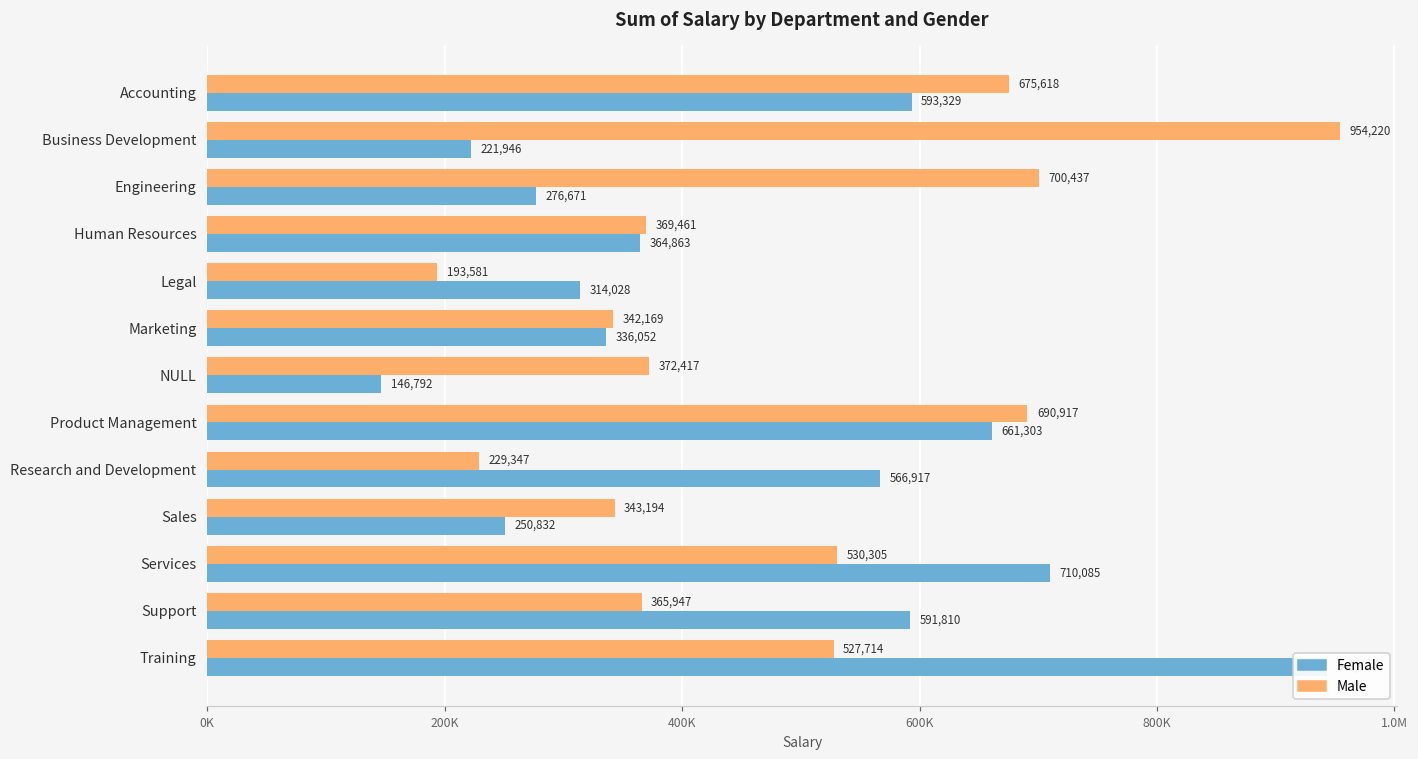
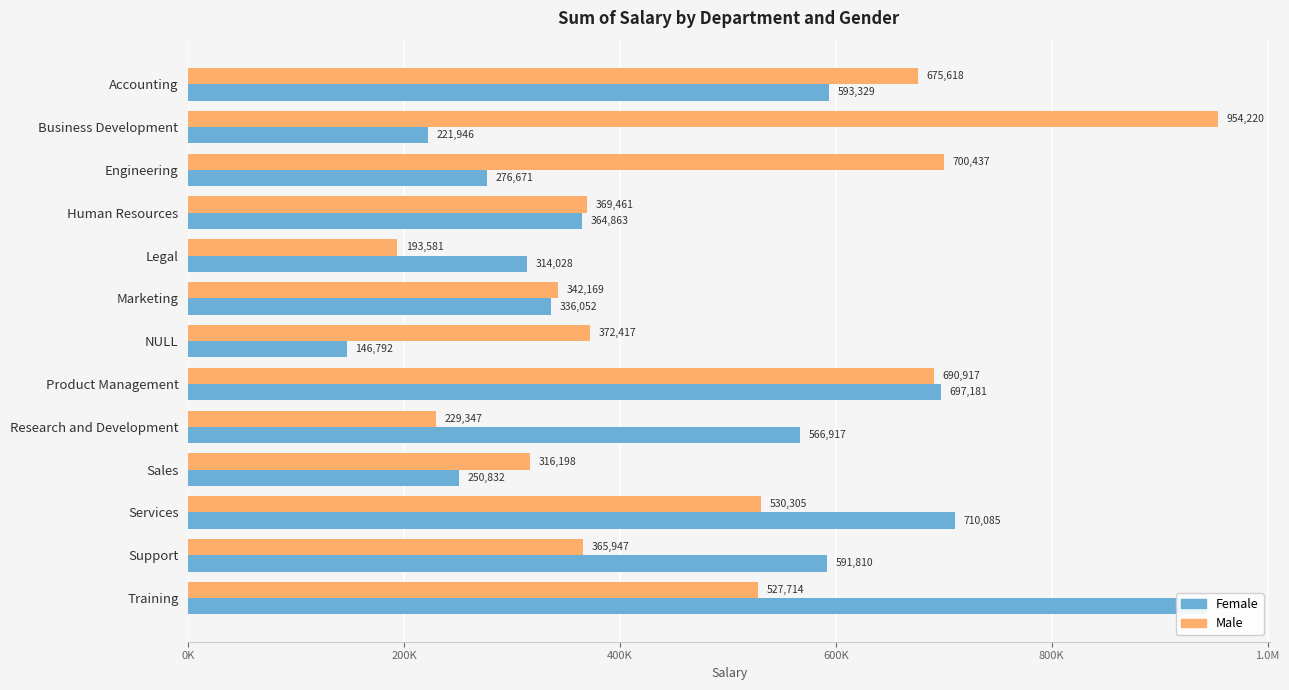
Female, Product Management: 661,303 -> 697,181
Male, Sales: 343,194 -> 316,198
